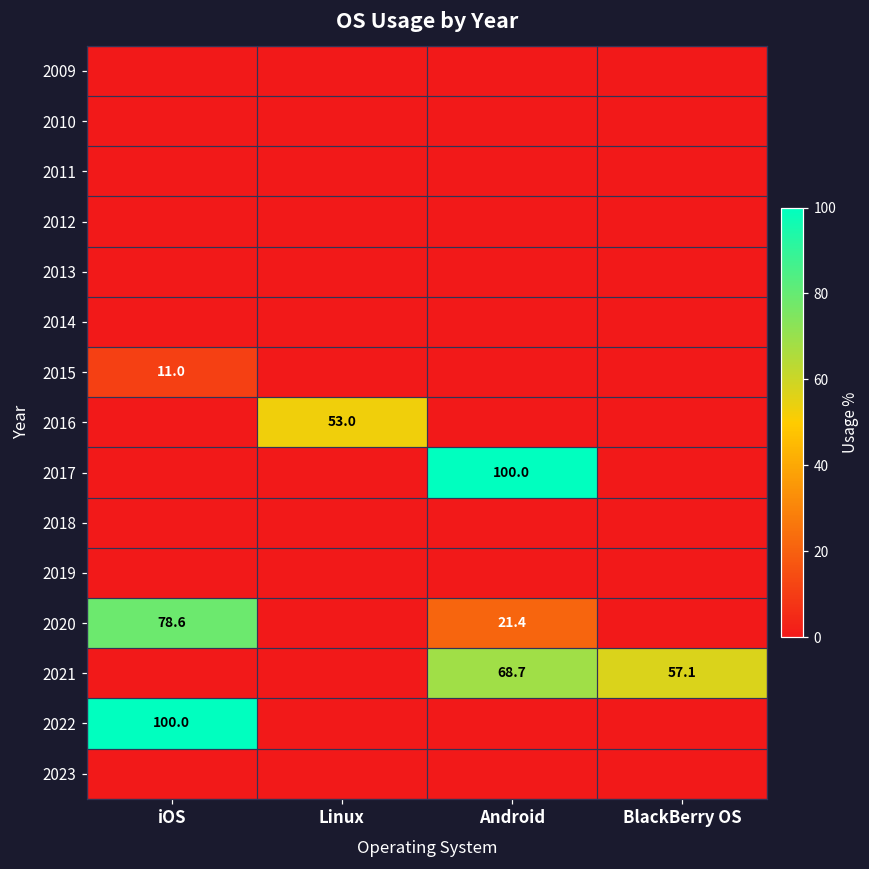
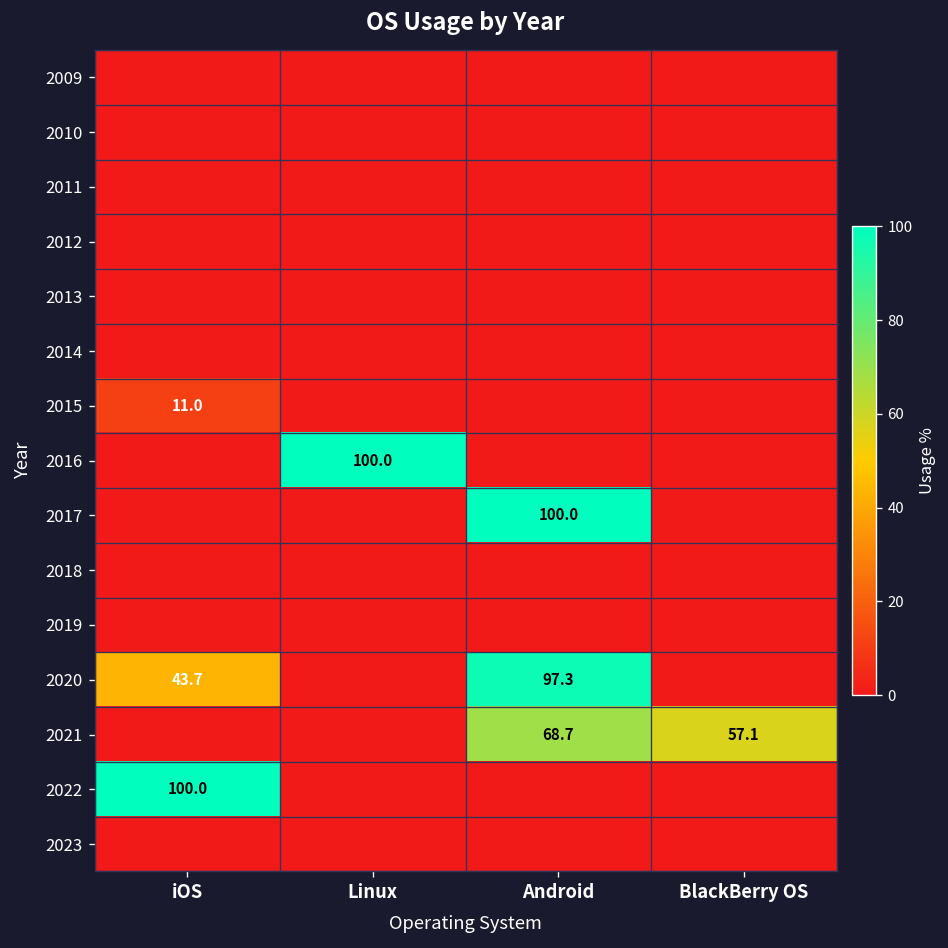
2016, Linux: 53.0 -> 100.0
2020, iOS: 78.6 -> 43.7
2020, Android: 21.4 -> 97.3
